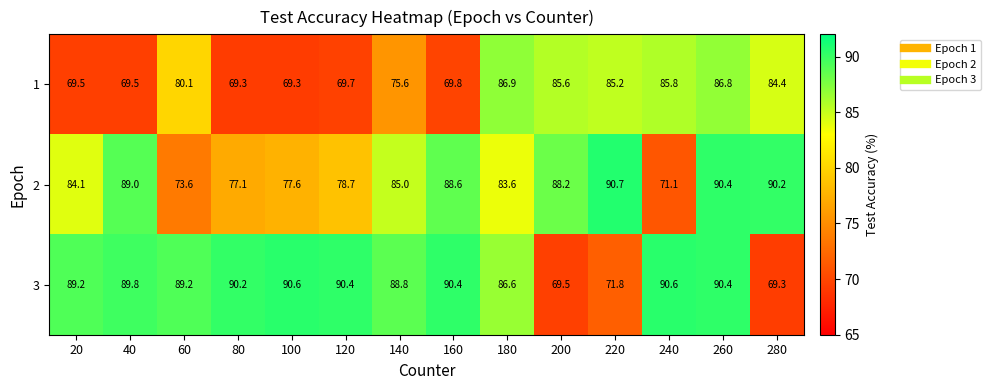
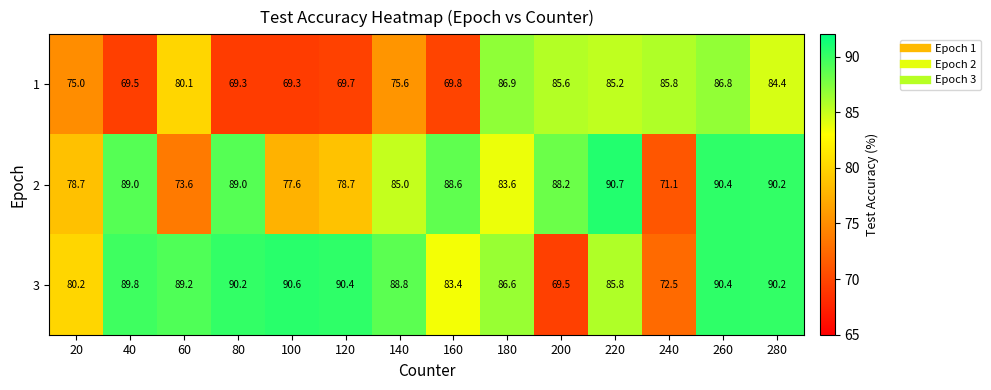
1, 20: 69.5 -> 75.0
2, 20: 84.1 -> 78.7
2, 80: 77.1 -> 89.0
3, 20: 89.2 -> 80.2
3, 160: 90.4 -> 83.4
3, 220: 71.8 -> 85.8
3, 240: 90.6 -> 72.5
3, 280: 69.3 -> 90.2
